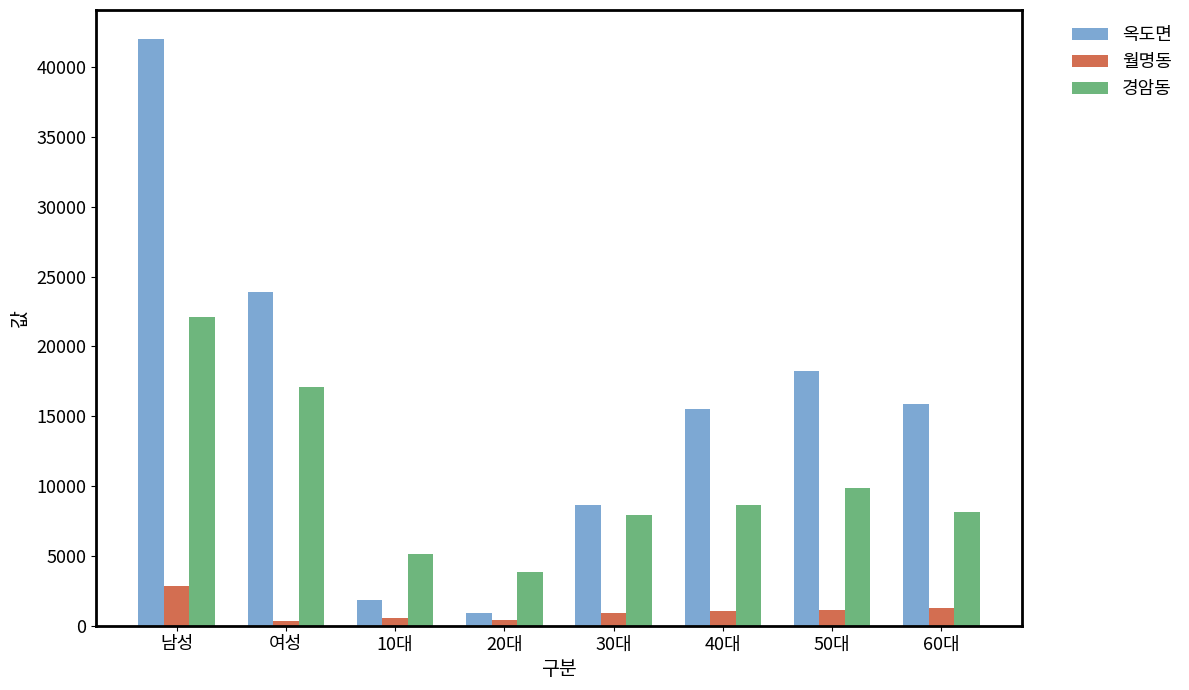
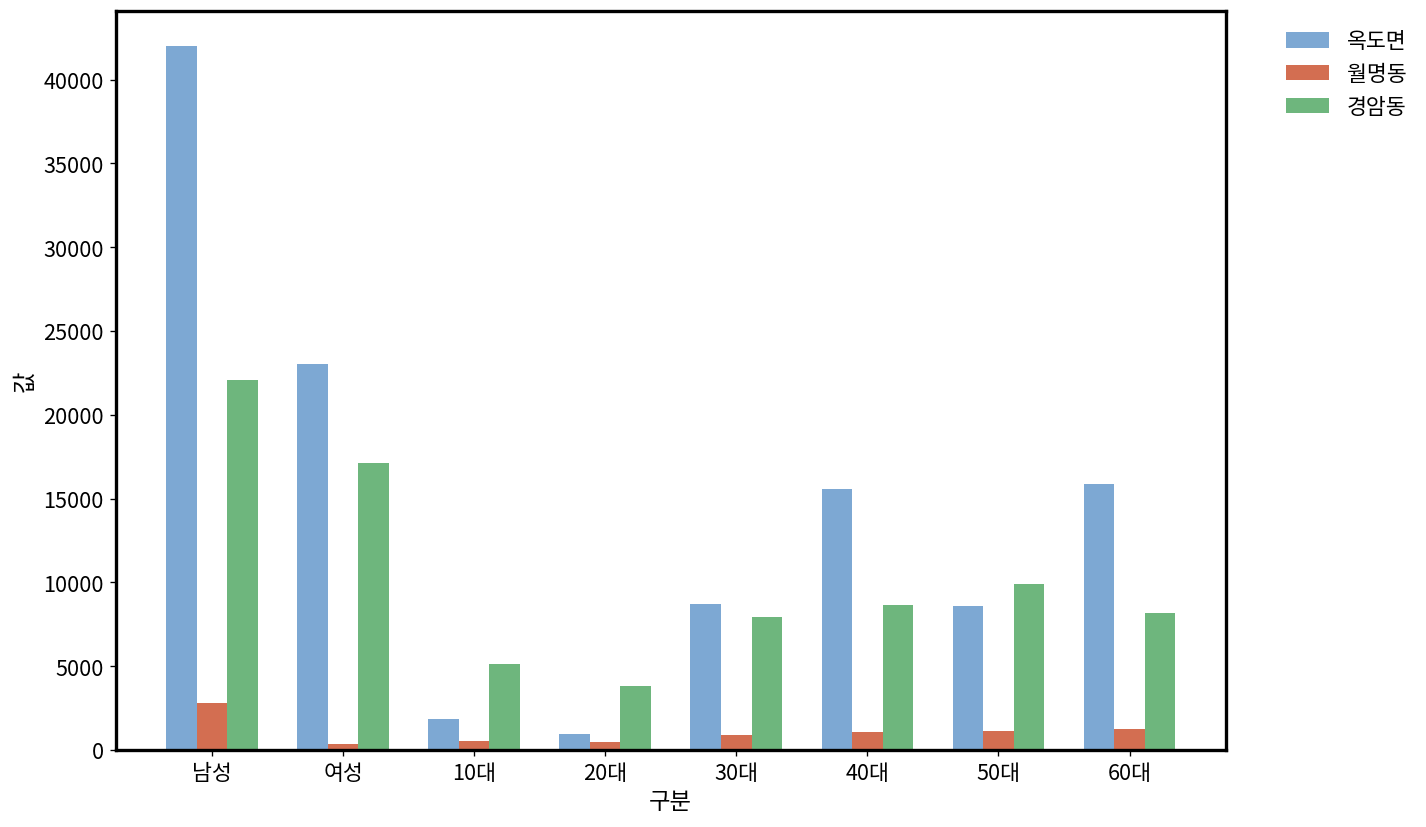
옥도면, 여성: 23900 -> 23000
옥도면, 50대: 18300 -> 8600
